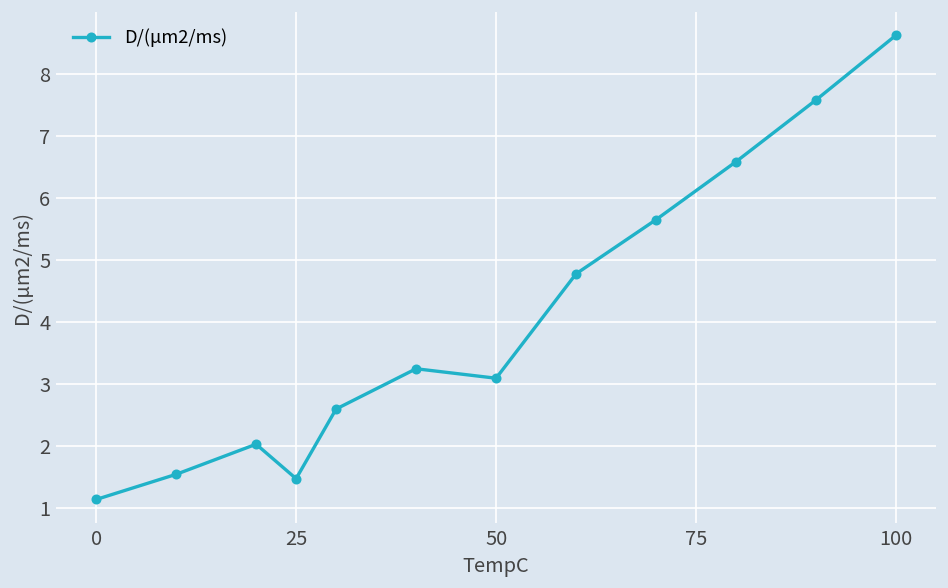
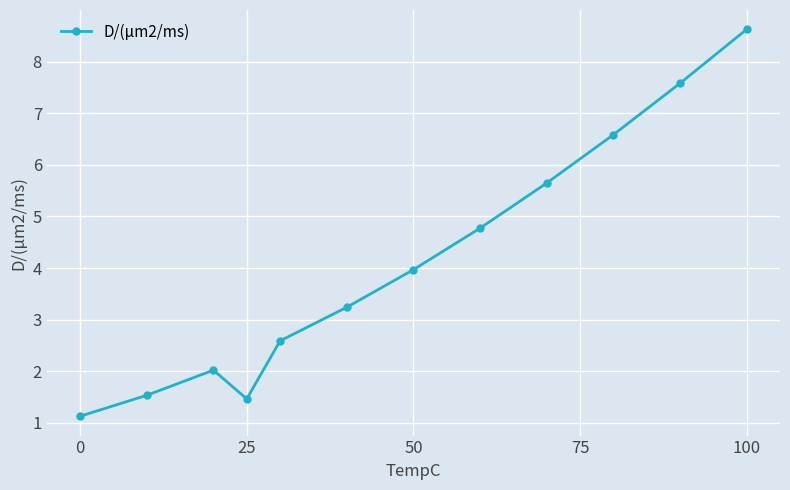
50: 3.1 -> 4.0
